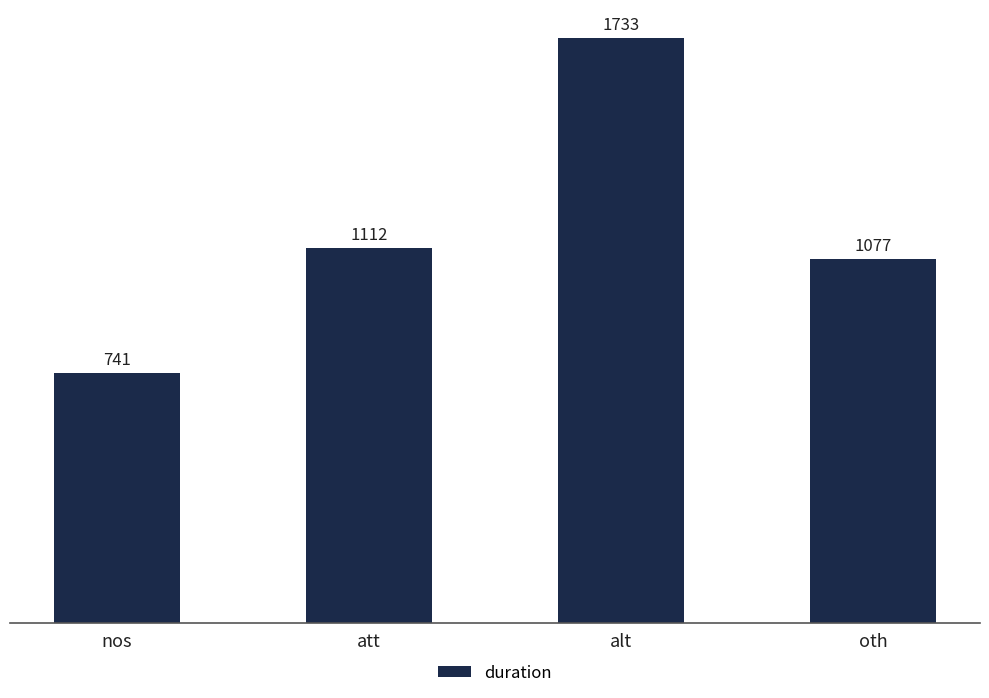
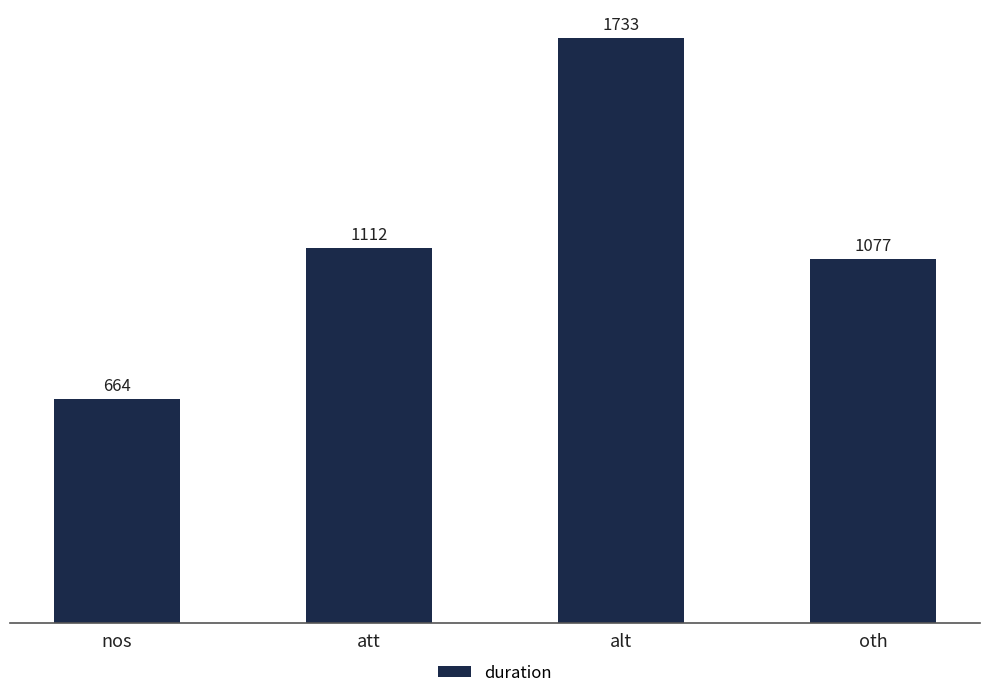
nos: 741 -> 664
